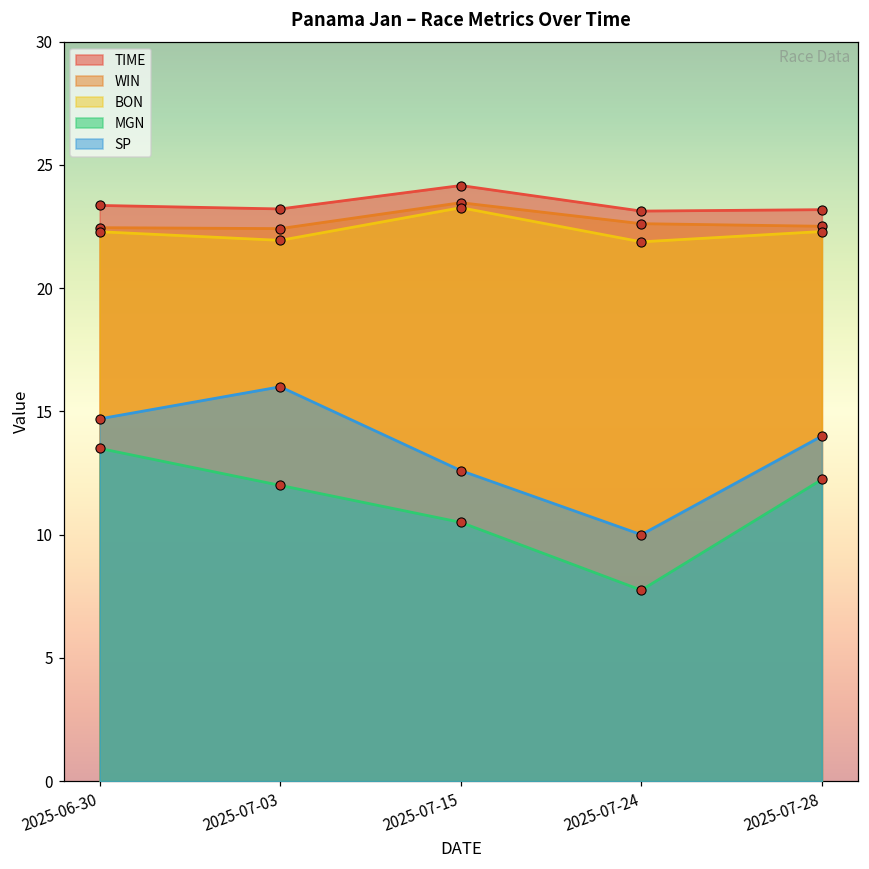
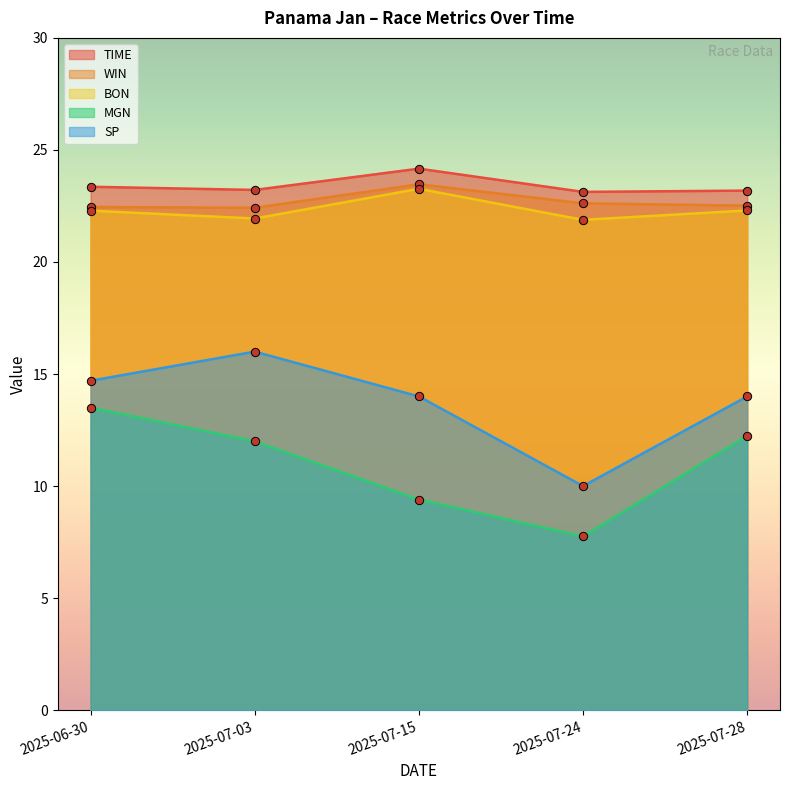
MGN, 2025-07-15: 10.5 -> 9.4
SP, 2025-07-15: 12.6 -> 14.0
